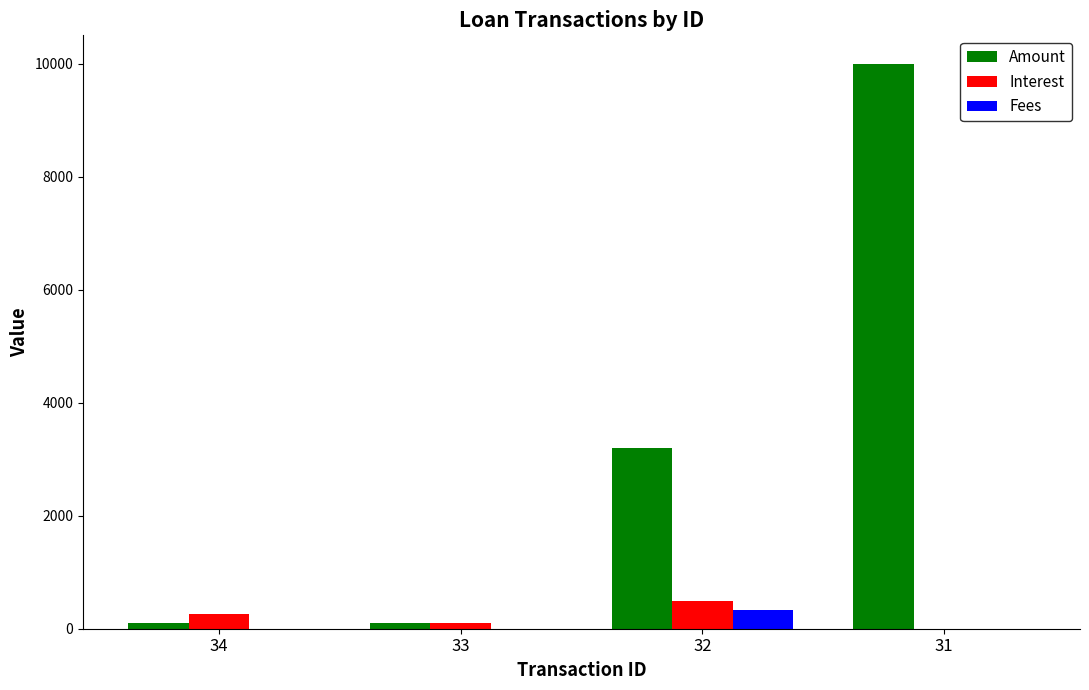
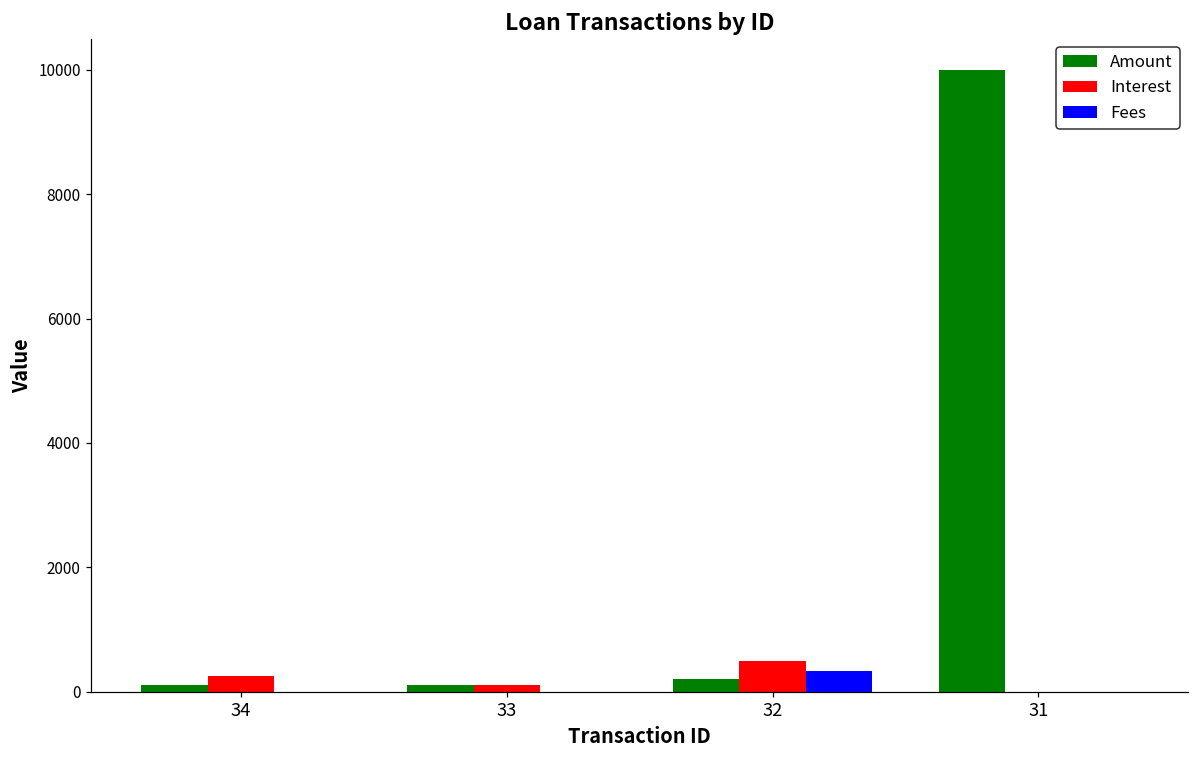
Amount, 32: 3200 -> 200
